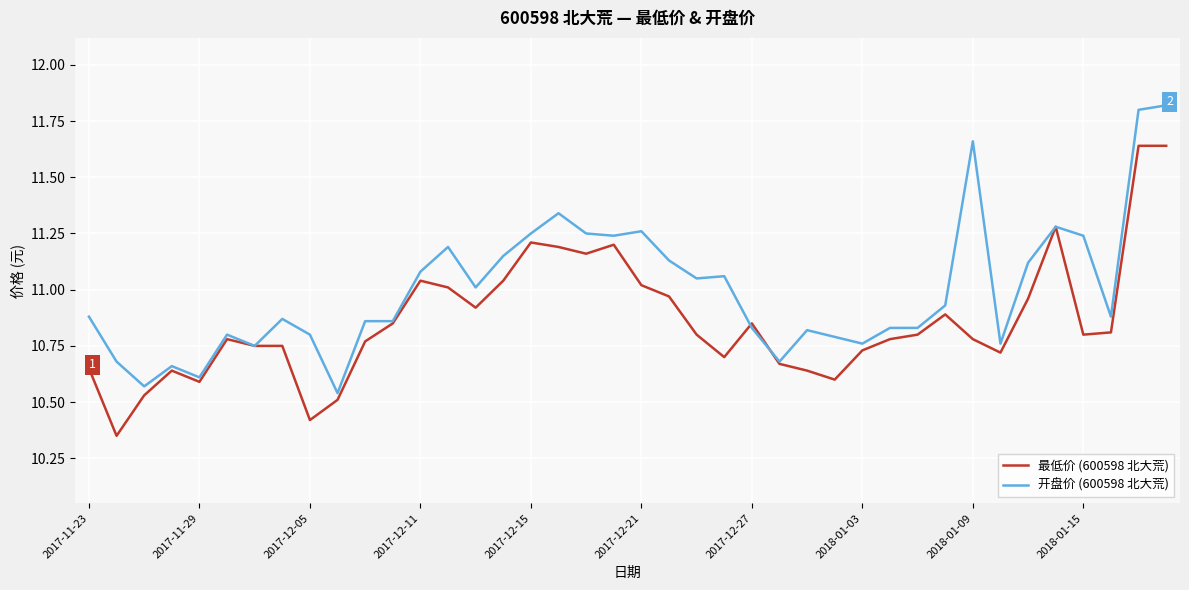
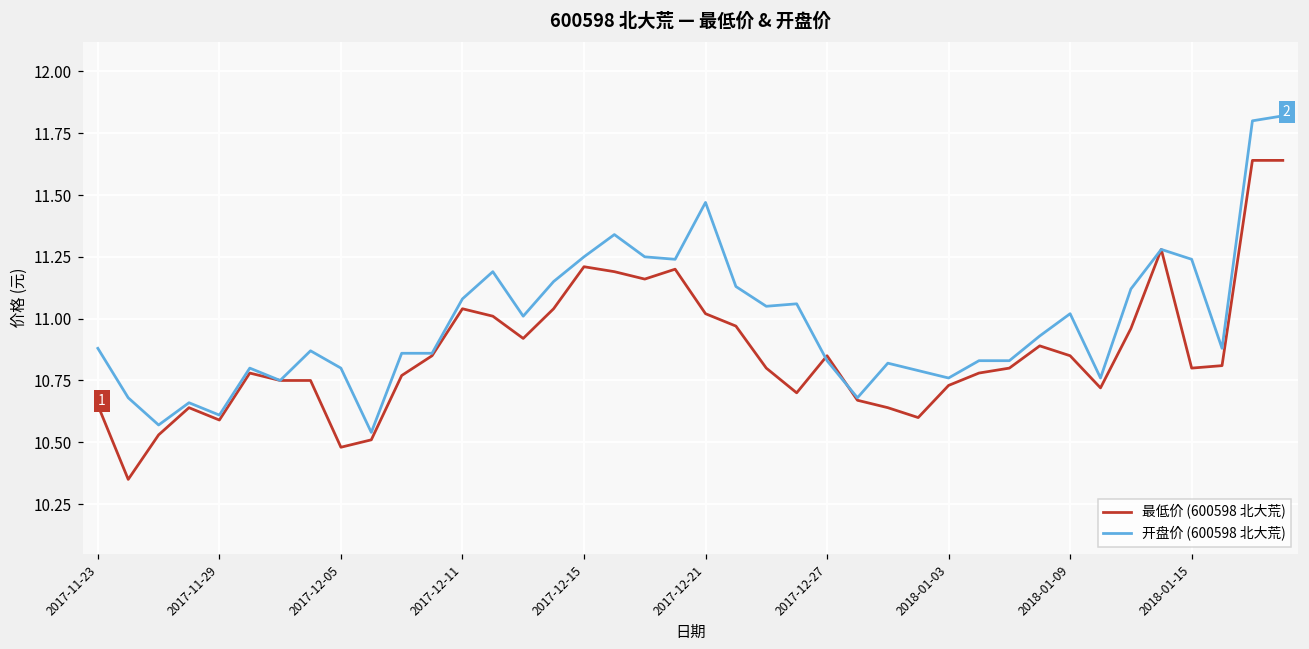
最低价 (600598 北大荒), 2017-12-05: 10.42 -> 10.48
开盘价 (600598 北大荒), 2017-12-21: 11.26 -> 11.47
最低价 (600598 北大荒), 2018-01-09: 10.78 -> 10.85
开盘价 (600598 北大荒), 2018-01-09: 11.66 -> 11.02
